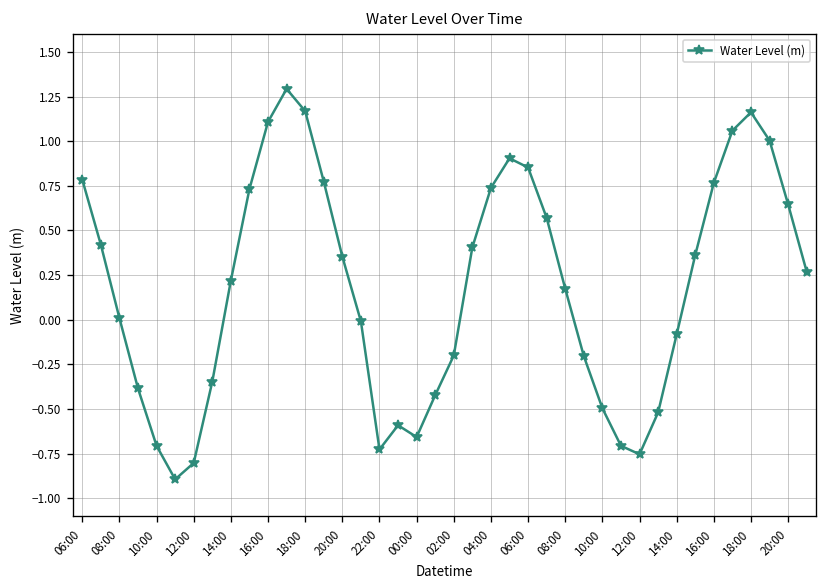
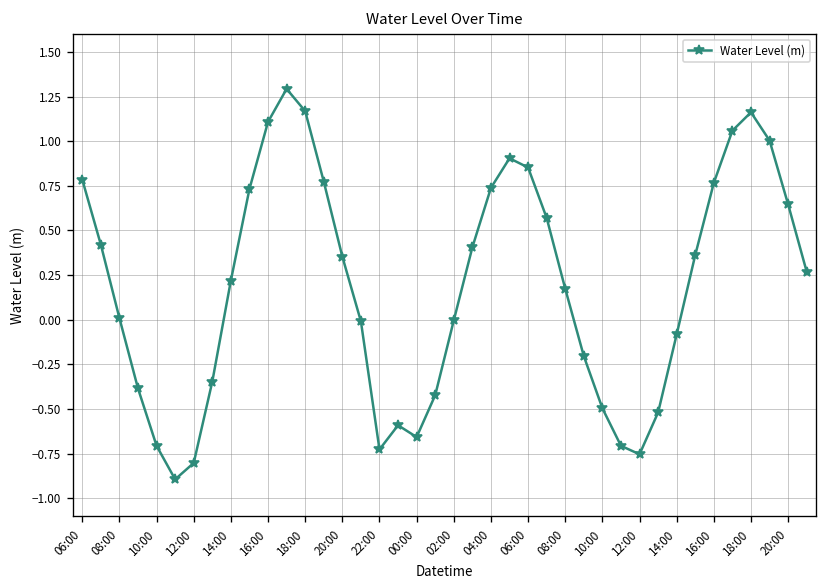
02:00: -0.20 -> 0.00
